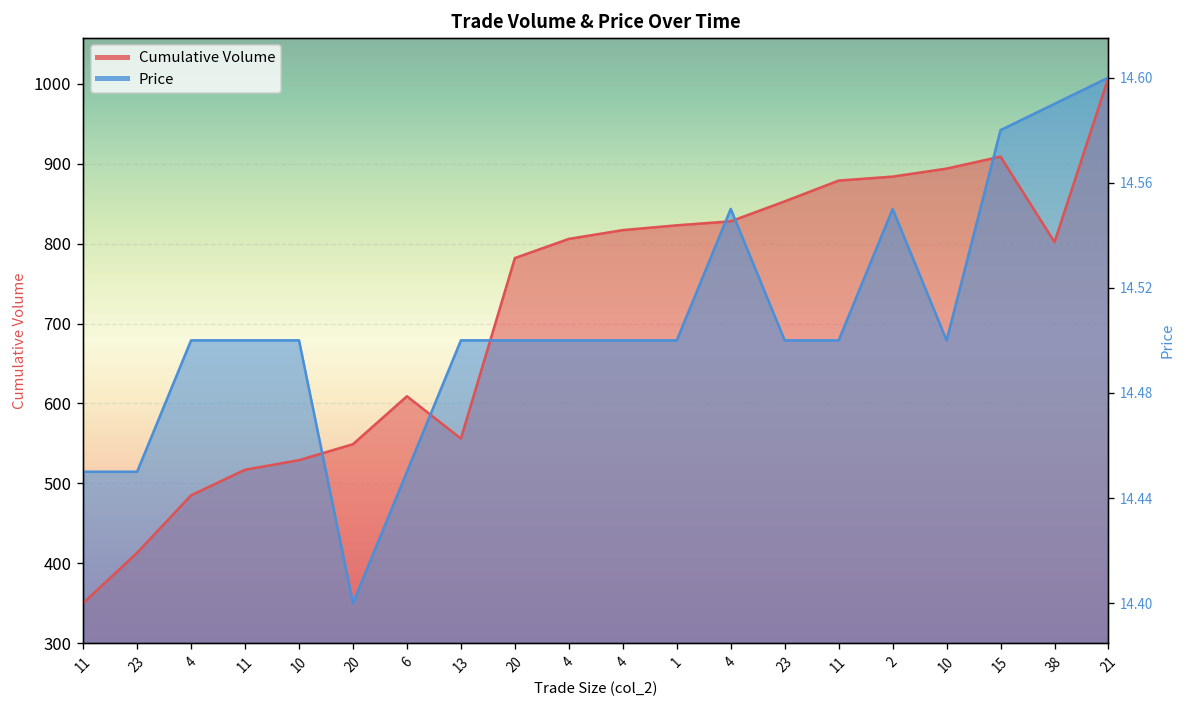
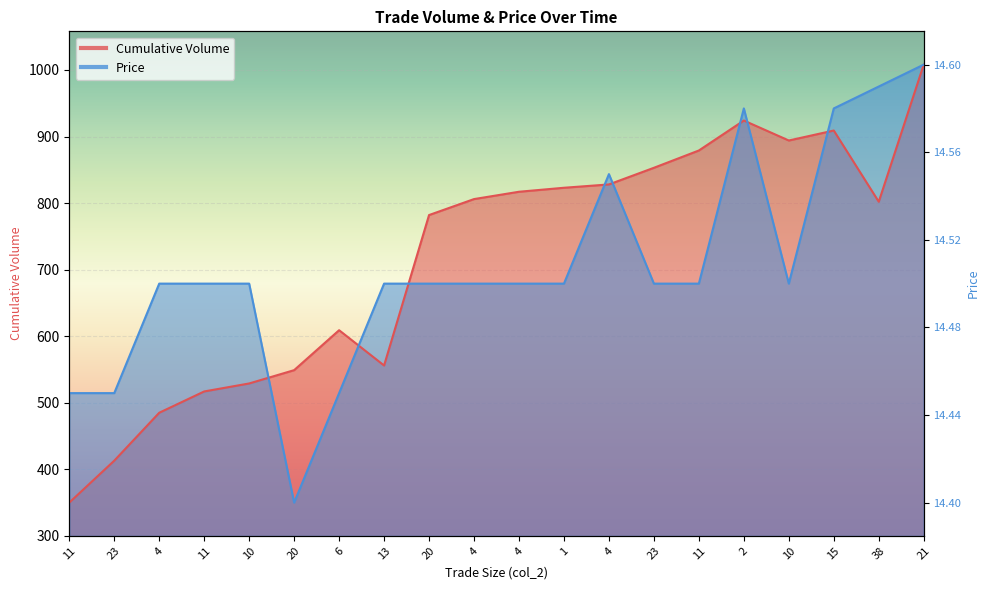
Cumulative Volume, 2: 880 -> 920
Price, 2: 840 -> 940
